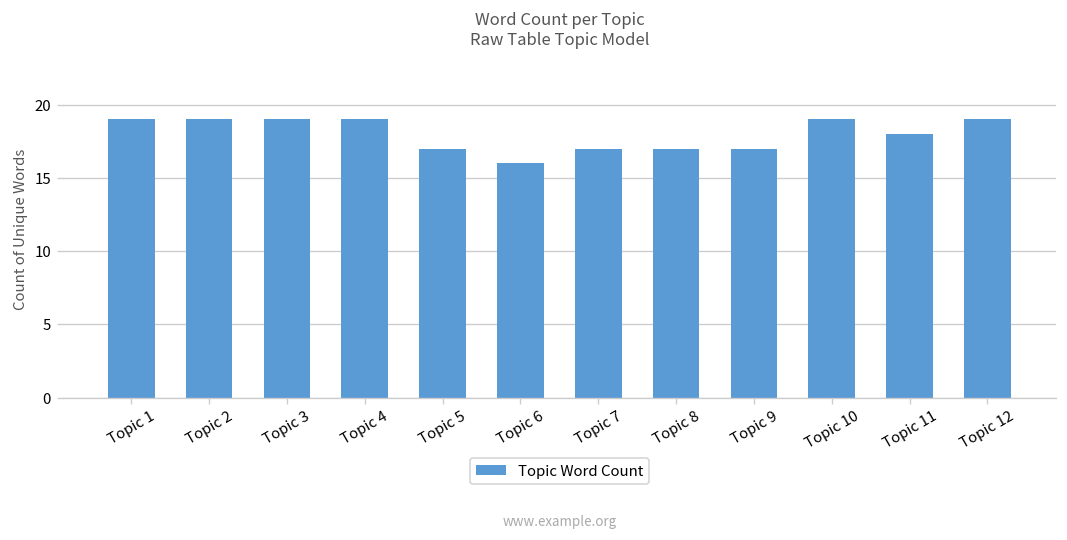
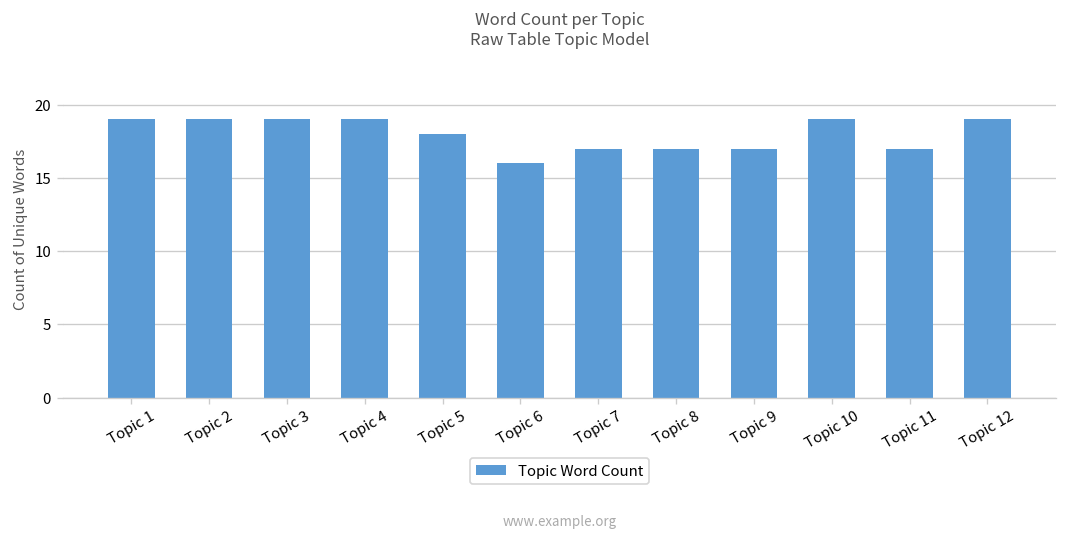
Topic 5: 17 -> 18
Topic 11: 18 -> 17
